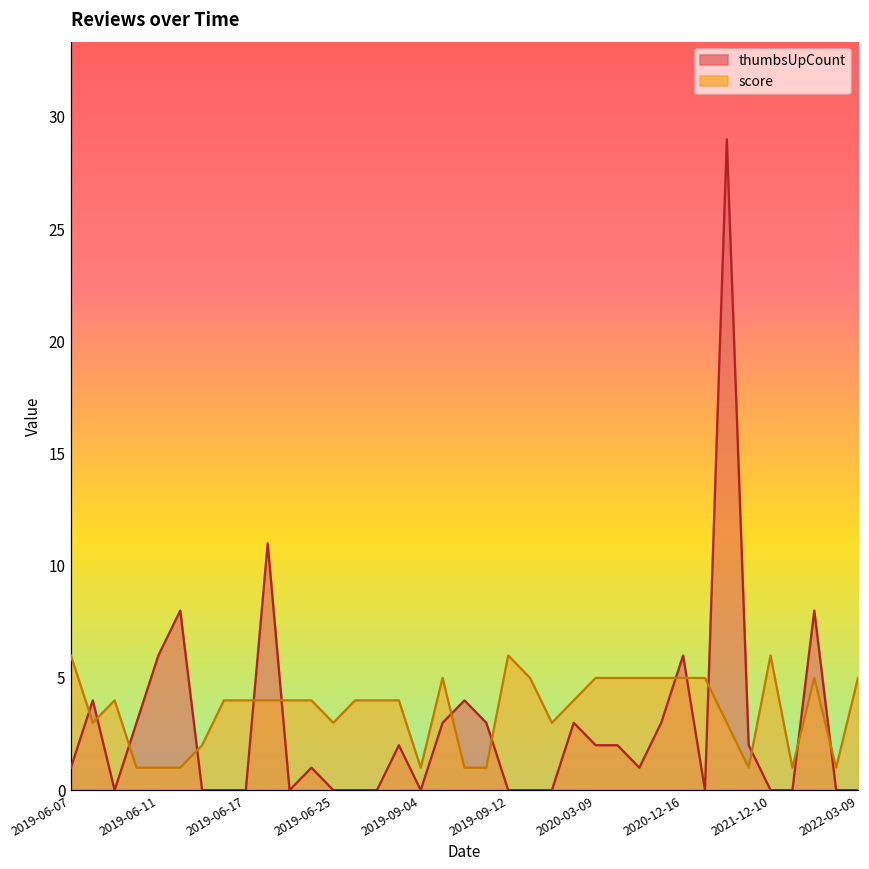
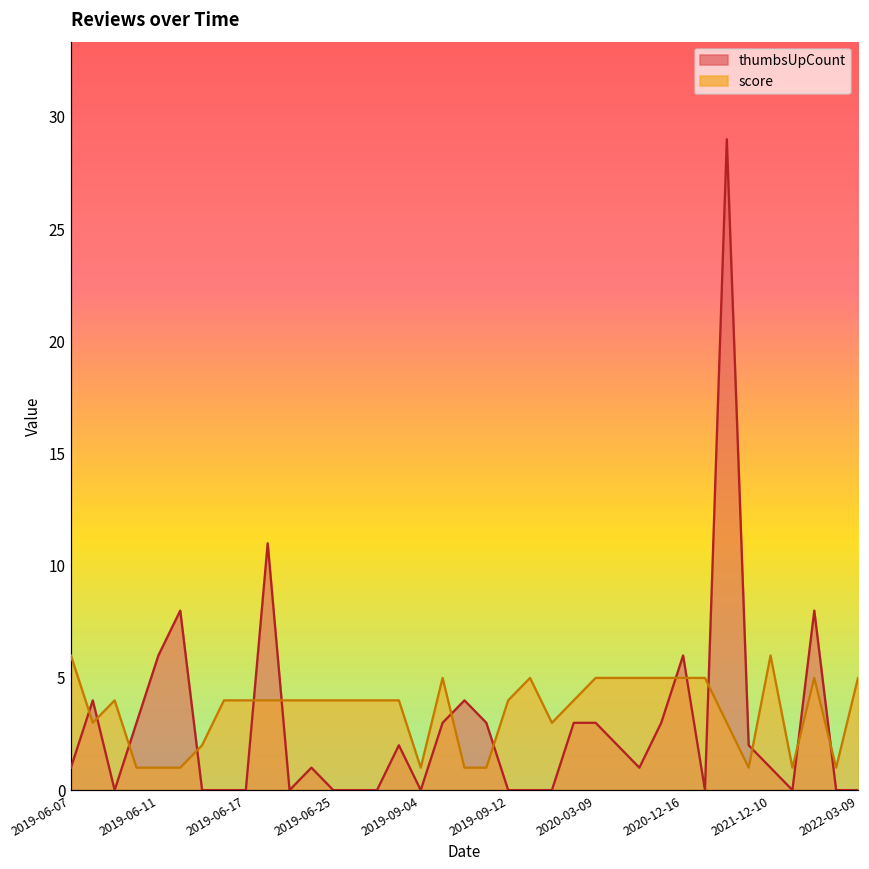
score, 2019-06-25: 3 -> 4
score, 2019-09-12: 6 -> 4
thumbsUpCount, 2020-03-09: 2 -> 3
thumbsUpCount, 2021-12-10: 0 -> 1
